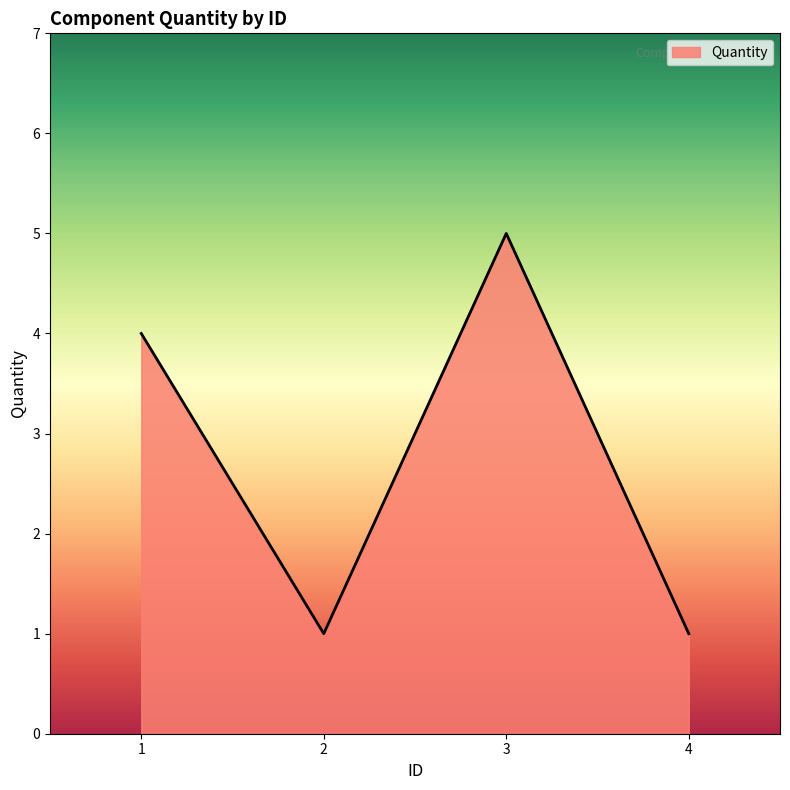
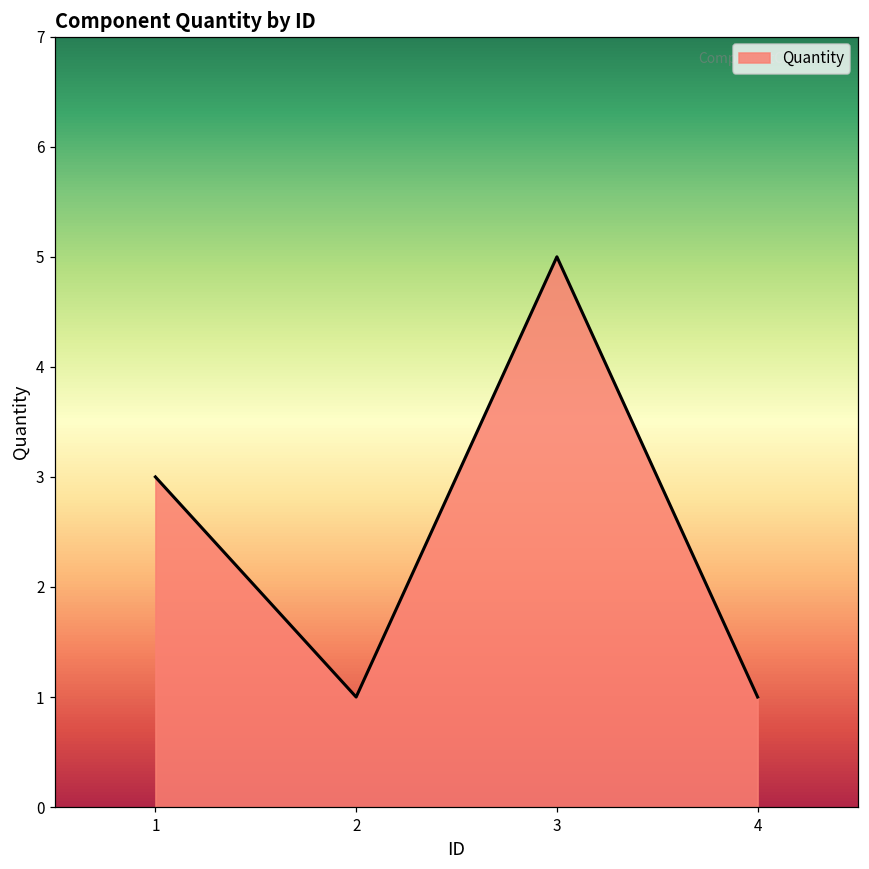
1: 4 -> 3
